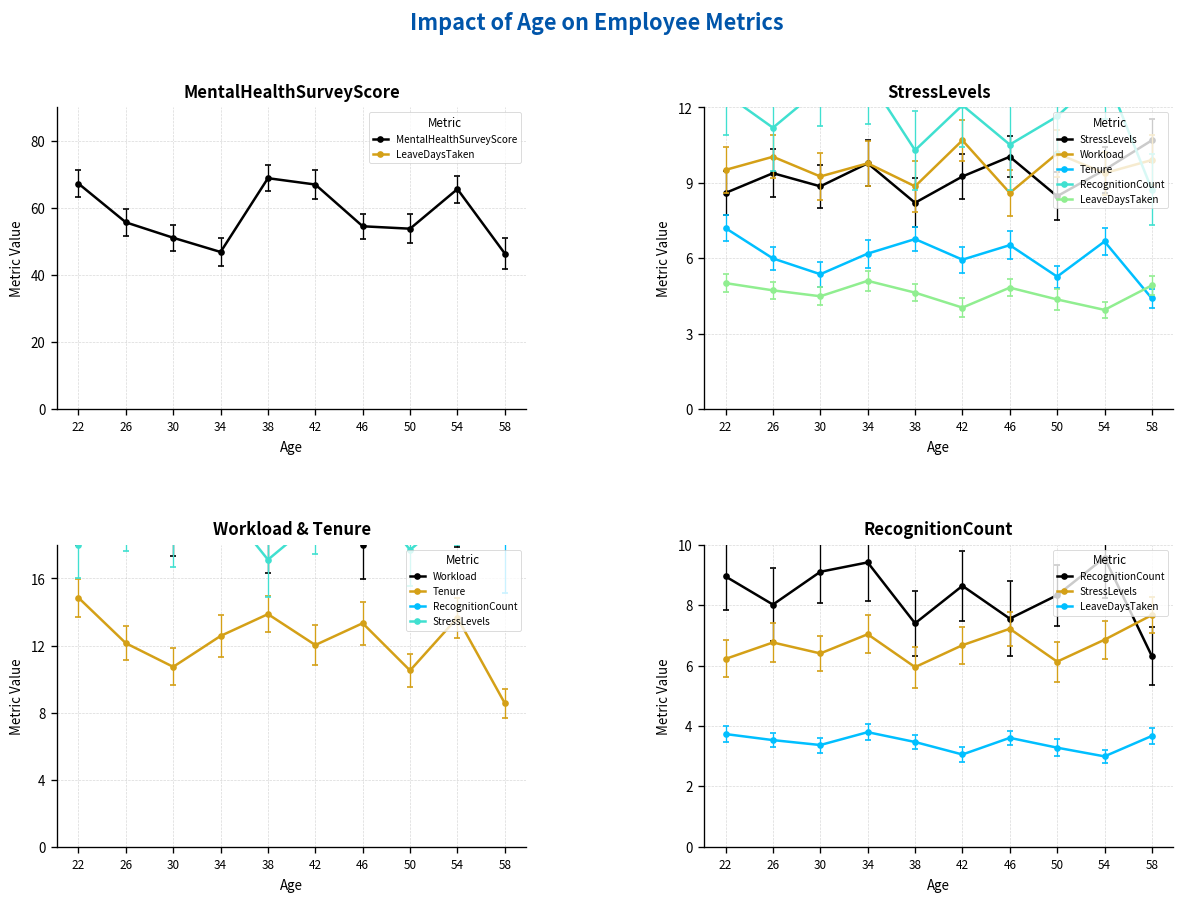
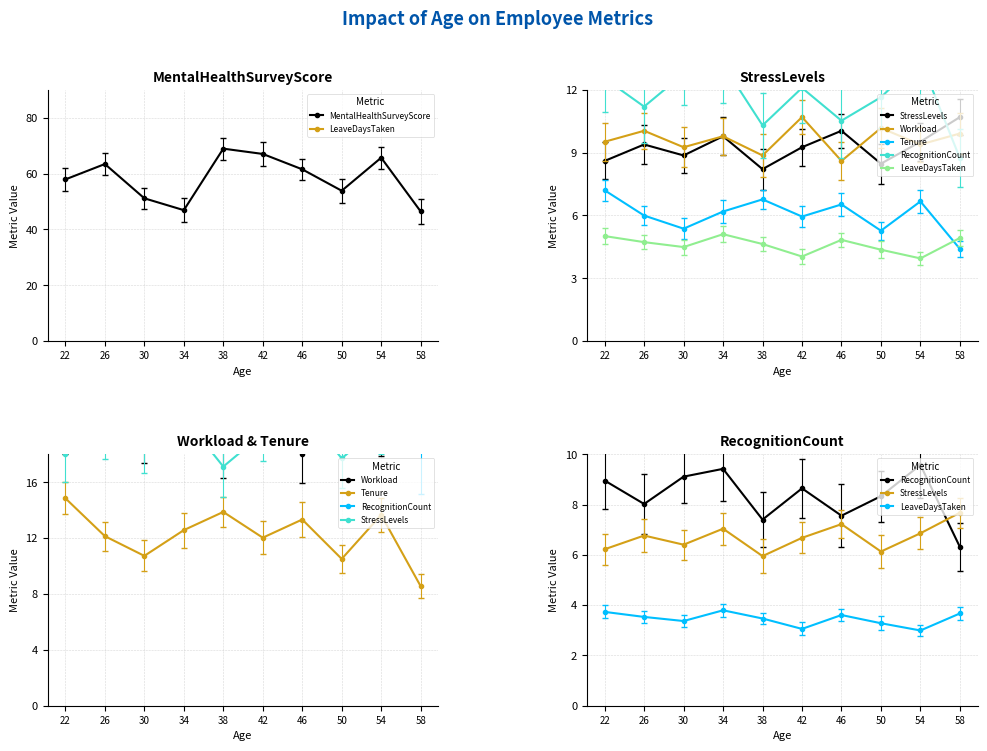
MentalHealthSurveyScore, MentalHealthSurveyScore, 22: 67 -> 58
MentalHealthSurveyScore, MentalHealthSurveyScore, 26: 56 -> 63
MentalHealthSurveyScore, MentalHealthSurveyScore, 46: 55 -> 62
